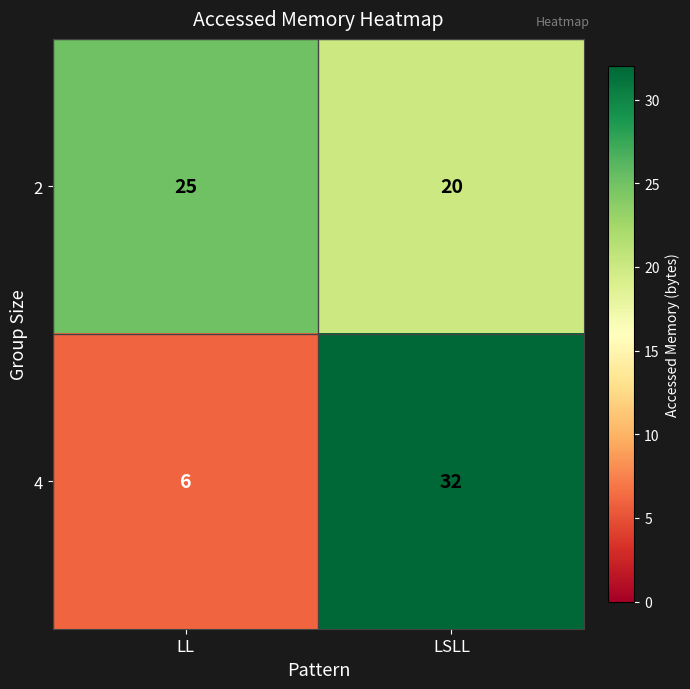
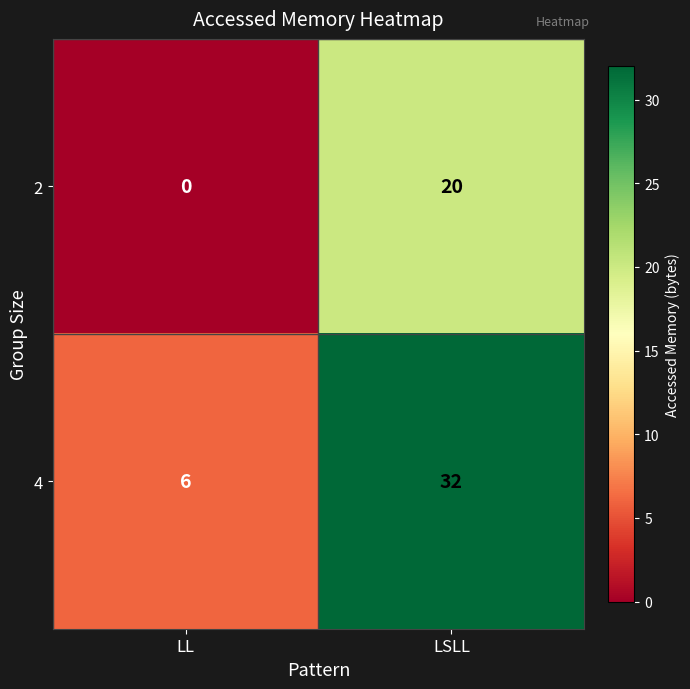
2, LL: 25 -> 0
